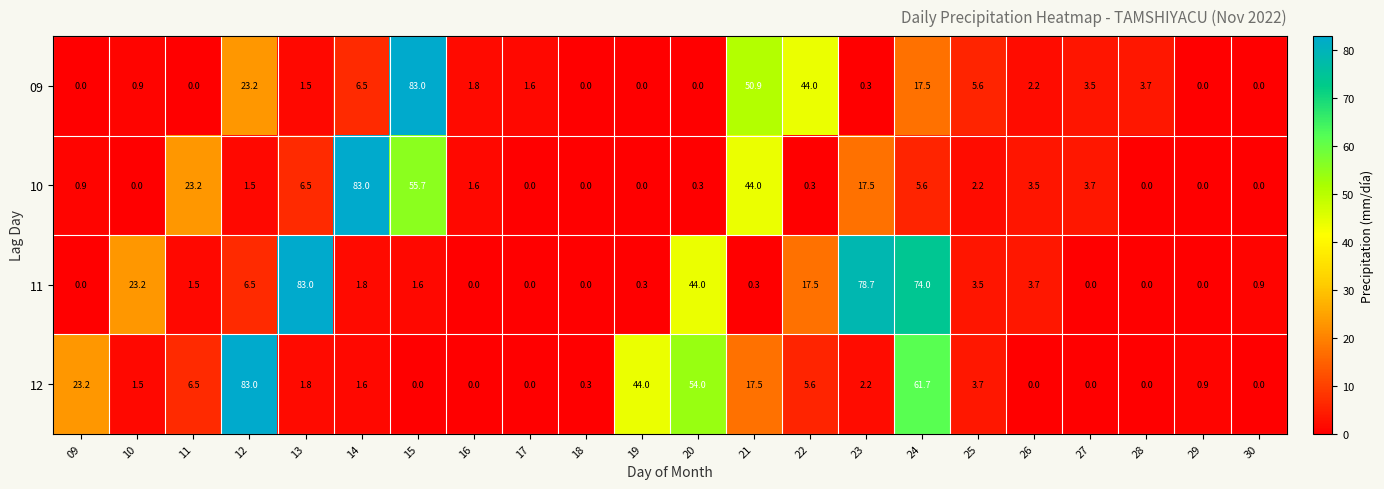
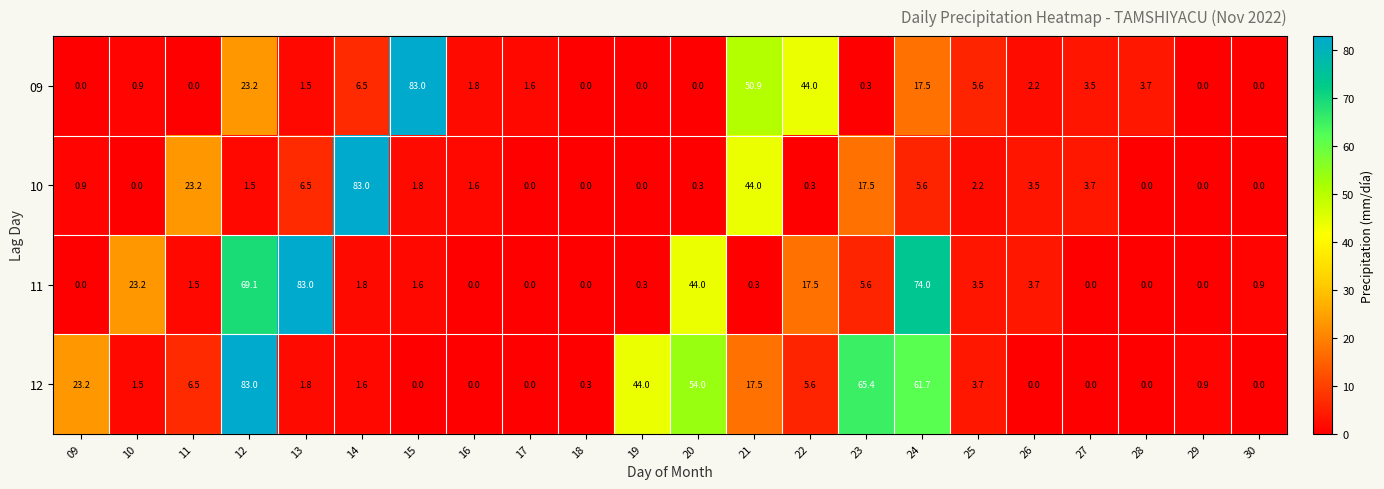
10, 15: 55.7 -> 1.8
11, 12: 6.5 -> 69.1
11, 23: 78.7 -> 5.6
12, 23: 2.2 -> 65.4
